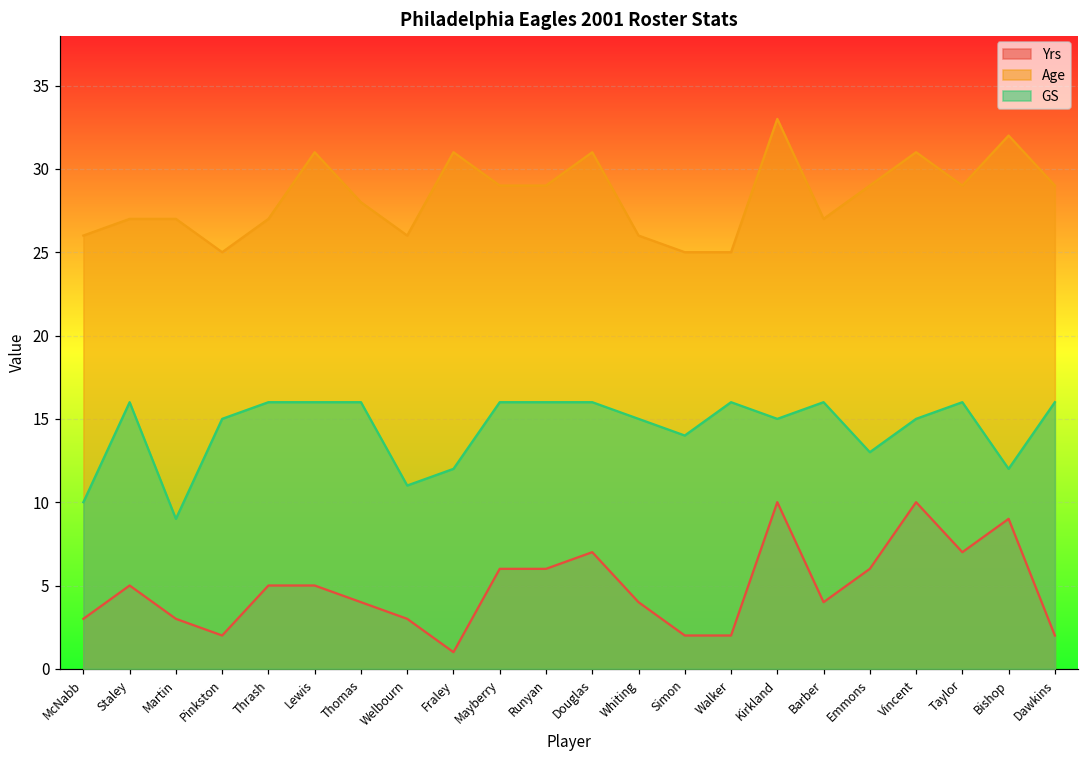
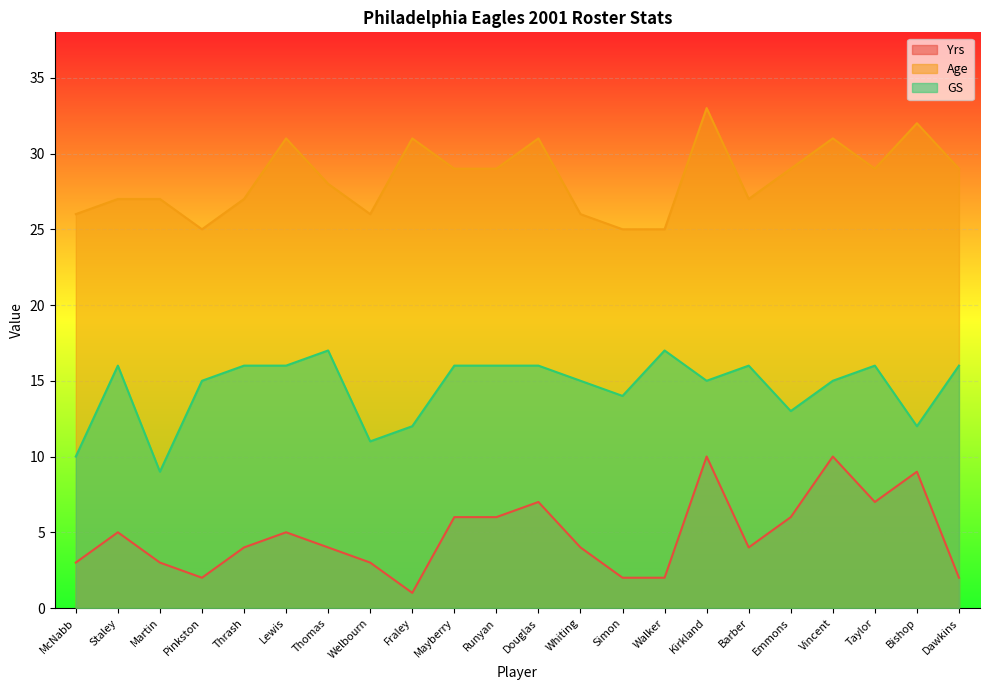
Yrs, Thrash: 5 -> 4
GS, Thomas: 16 -> 17
GS, Walker: 16 -> 17
